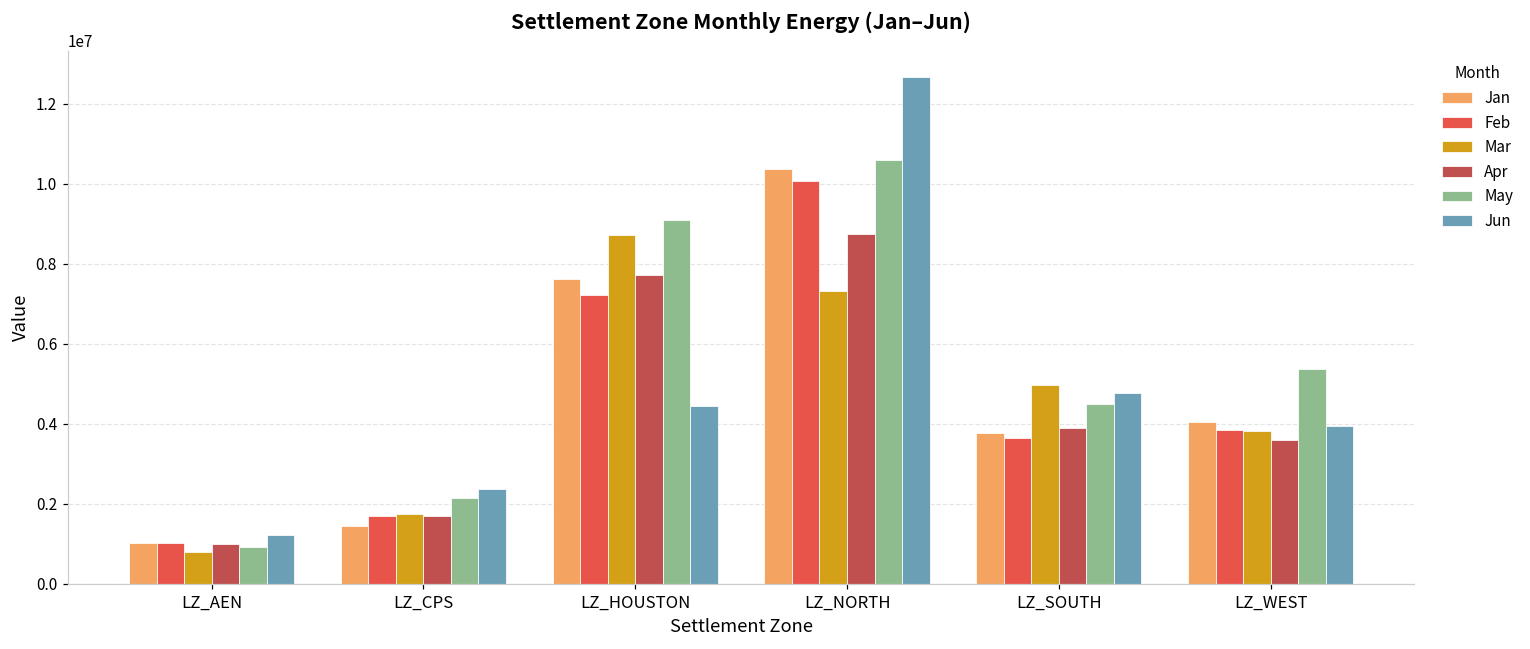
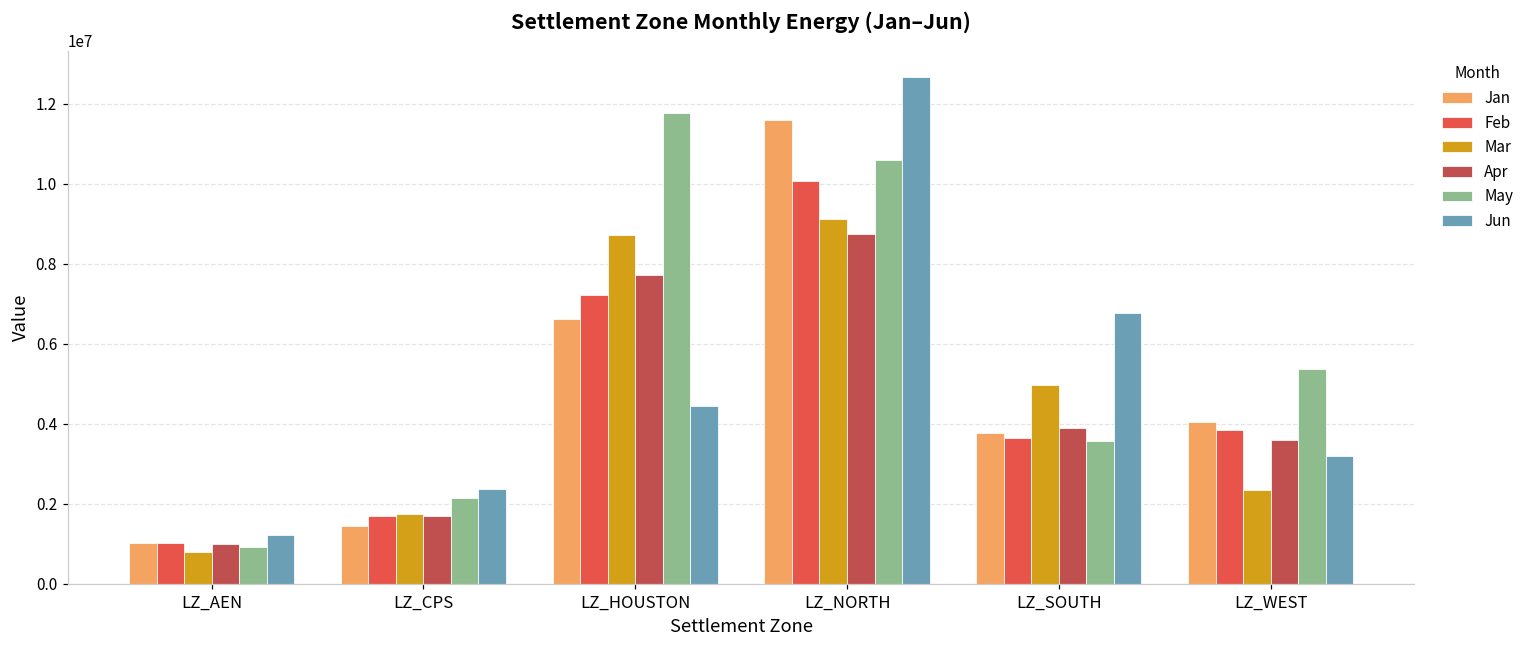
Jan, LZ_HOUSTON: 7600000 -> 6600000
May, LZ_HOUSTON: 9100000 -> 11800000
Jan, LZ_NORTH: 10400000 -> 11600000
Mar, LZ_NORTH: 7300000 -> 9100000
May, LZ_SOUTH: 4500000 -> 3600000
Jun, LZ_SOUTH: 4800000 -> 6800000
Mar, LZ_WEST: 3800000 -> 2300000
Jun, LZ_WEST: 3900000 -> 3200000
